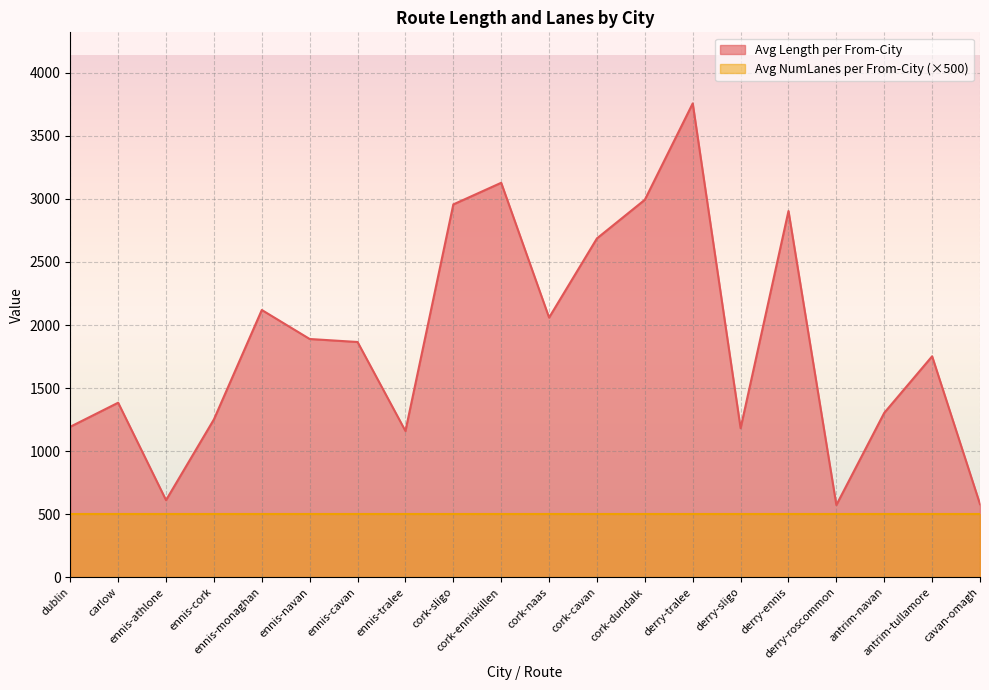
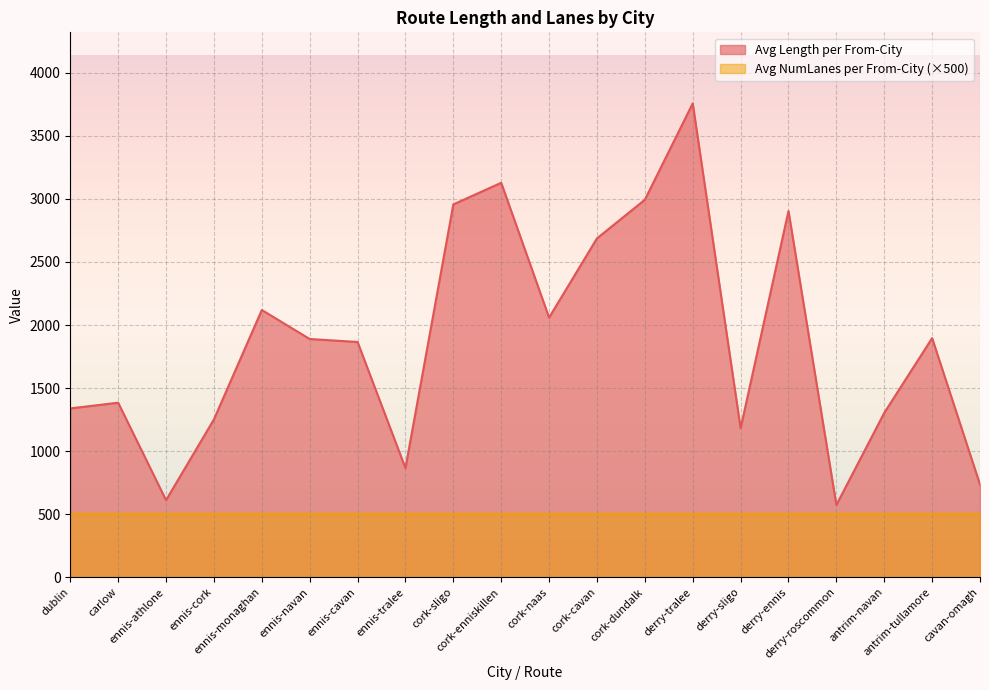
Avg Length per From-City, dublin: 1190 -> 1340
Avg Length per From-City, ennis-tralee: 1160 -> 870
Avg Length per From-City, antrim-tullamore: 1750 -> 1900
Avg Length per From-City, cavan-omagh: 580 -> 730
